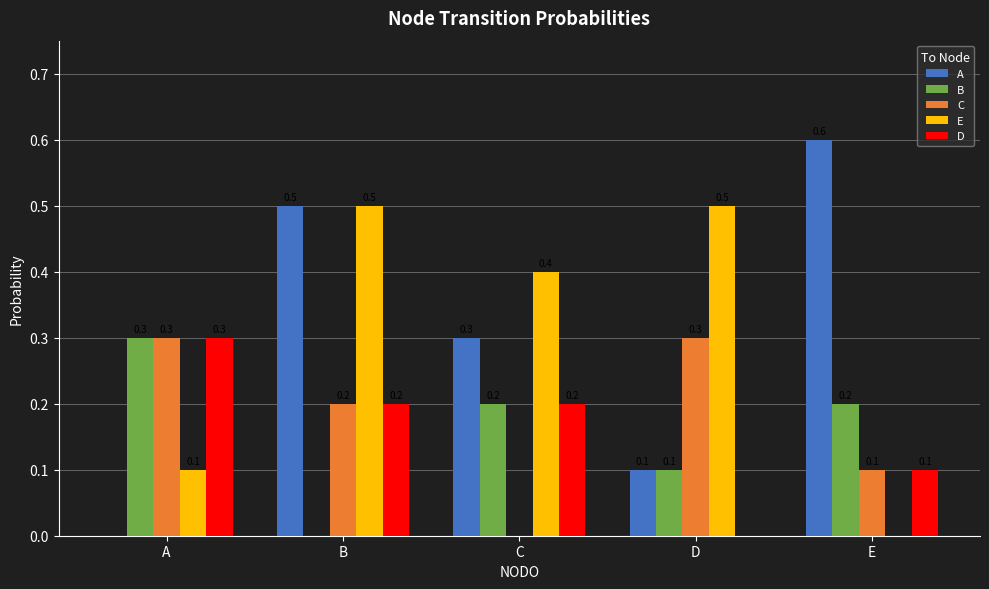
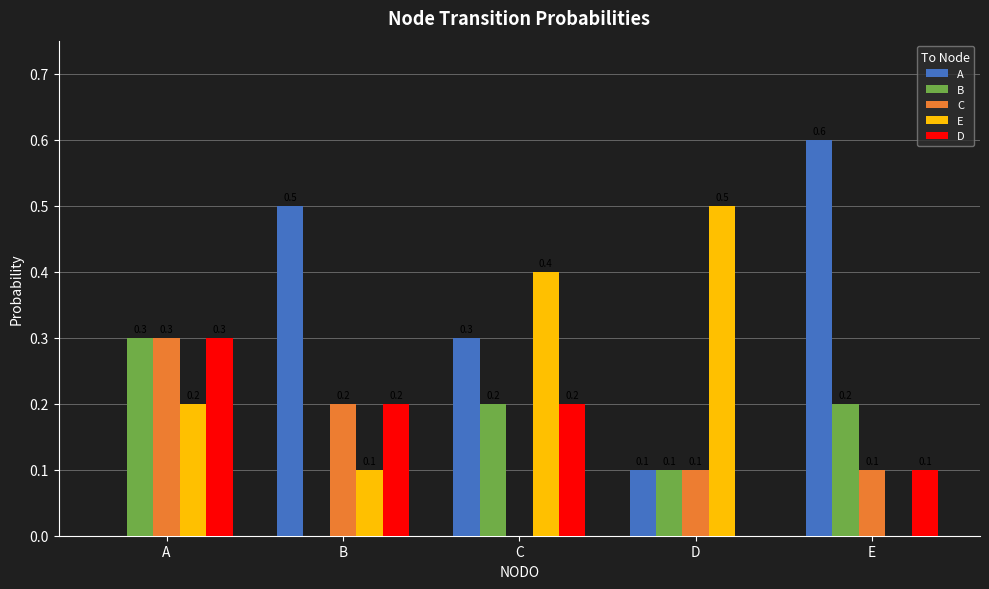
E, A: 0.1 -> 0.2
E, B: 0.5 -> 0.1
C, D: 0.3 -> 0.1
